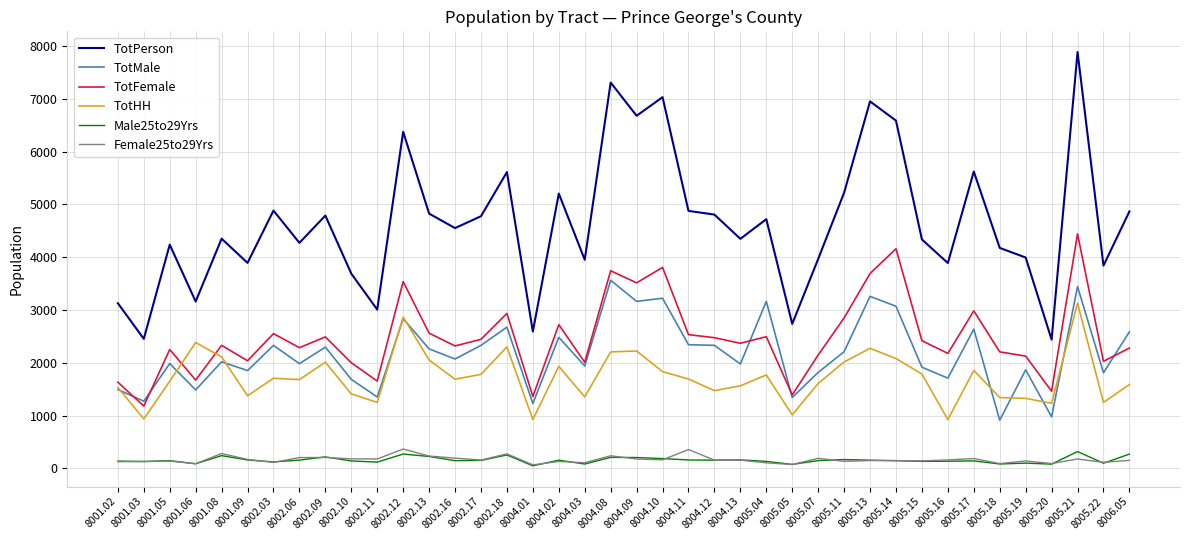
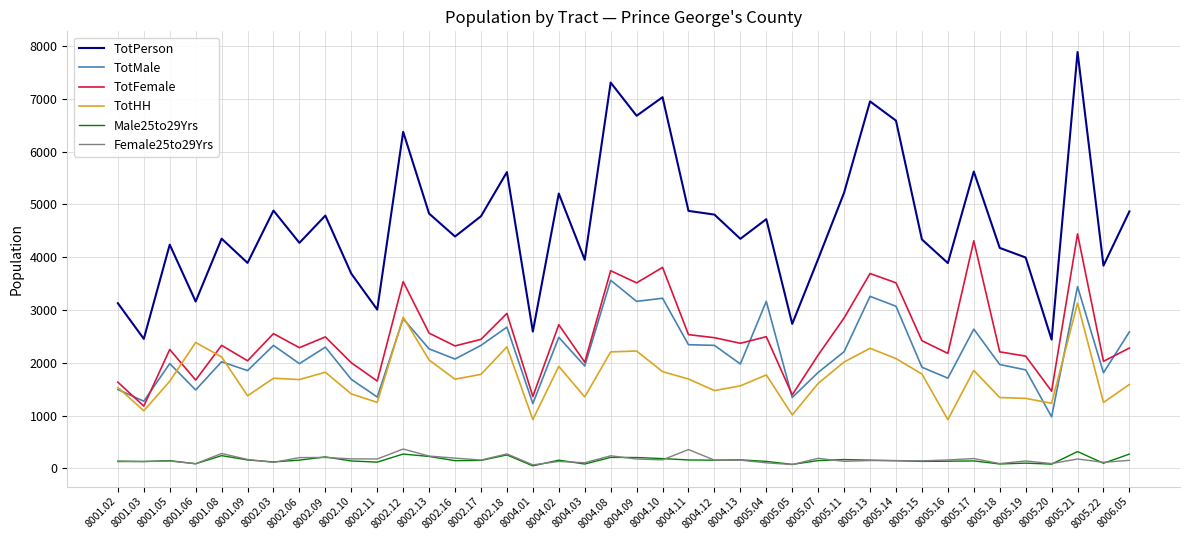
TotHH, 8001.03: 900 -> 1100
TotHH, 8002.09: 2000 -> 1800
TotPerson, 8002.16: 4600 -> 4400
TotFemale, 8005.14: 4200 -> 3500
TotFemale, 8005.17: 3000 -> 4300
TotMale, 8005.18: 900 -> 2000
